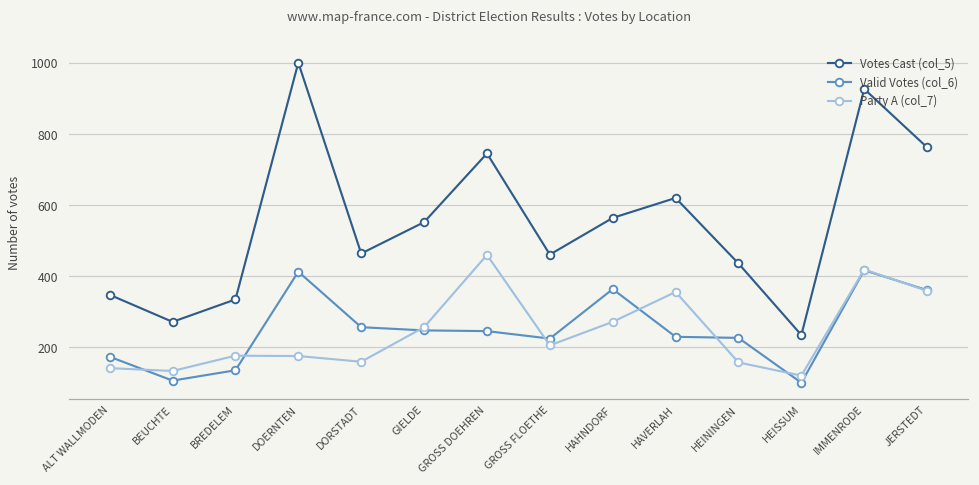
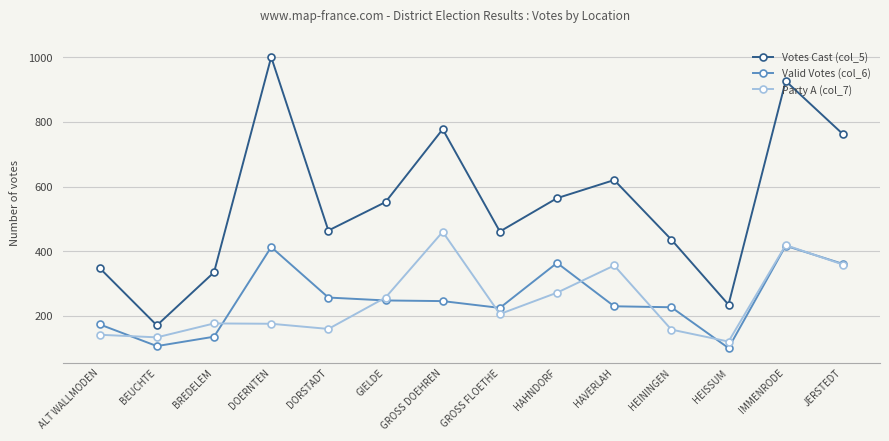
Votes Cast (col_5), BEUCHTE: 270 -> 170
Votes Cast (col_5), GROSS DOEHREN: 750 -> 780
